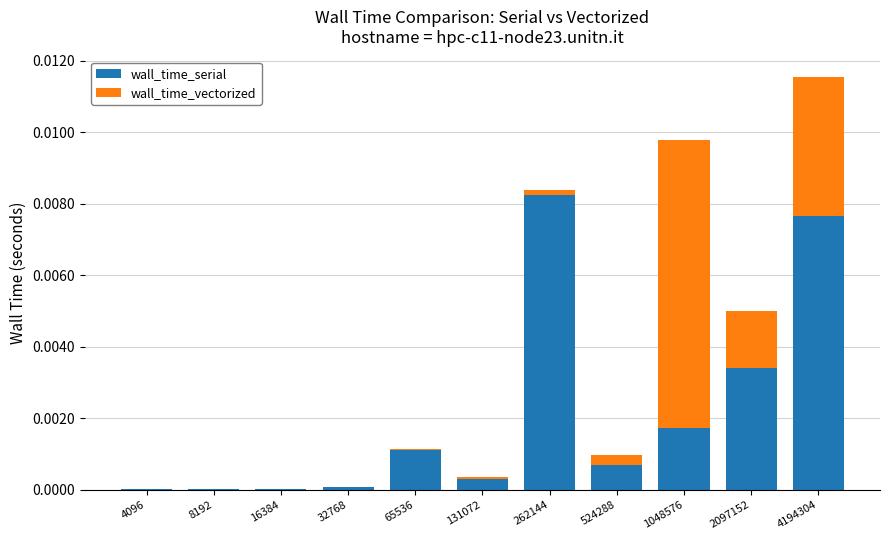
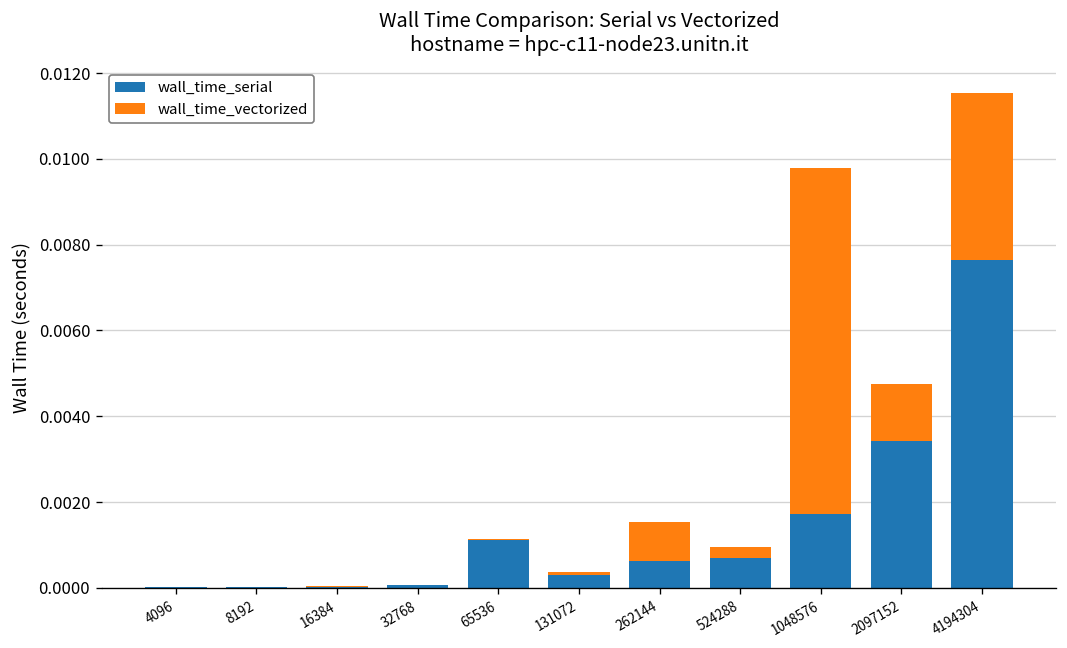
wall_time_serial, 262144: 0.0083 -> 0.0006
wall_time_vectorized, 262144: 0.0001 -> 0.0009
wall_time_vectorized, 2097152: 0.0016 -> 0.0013
